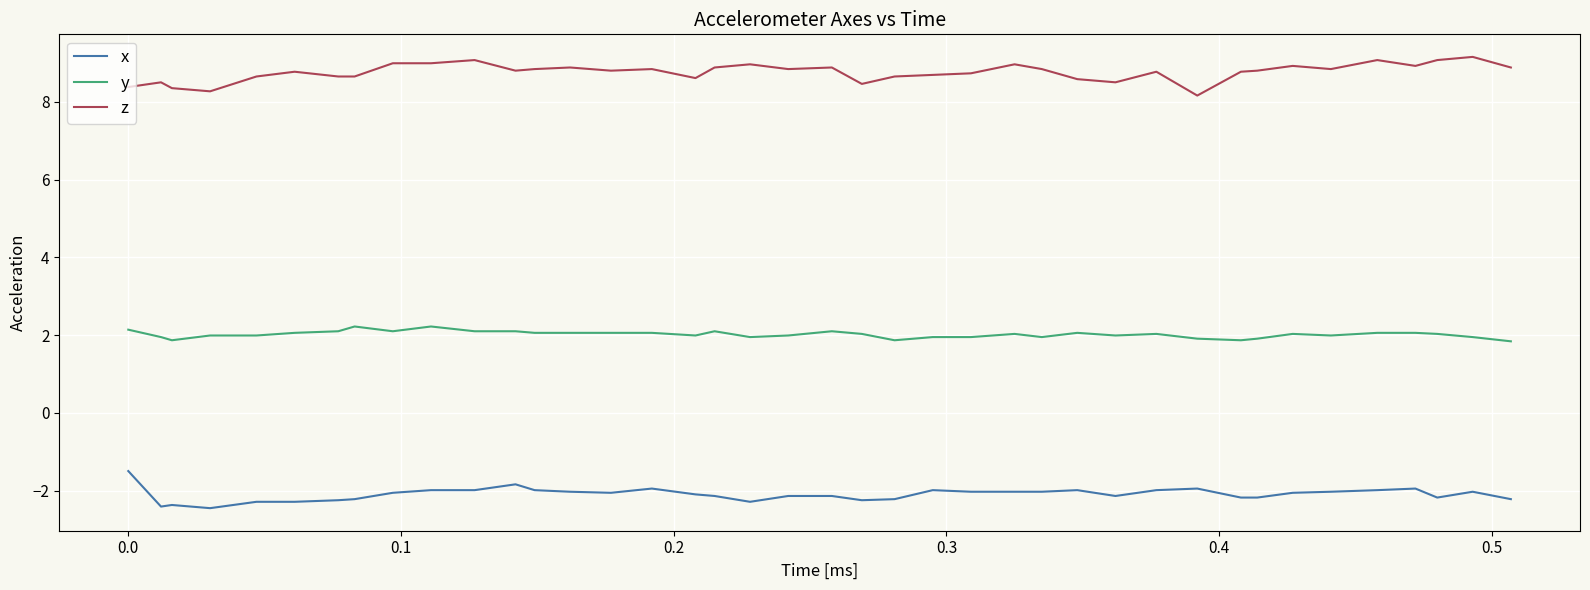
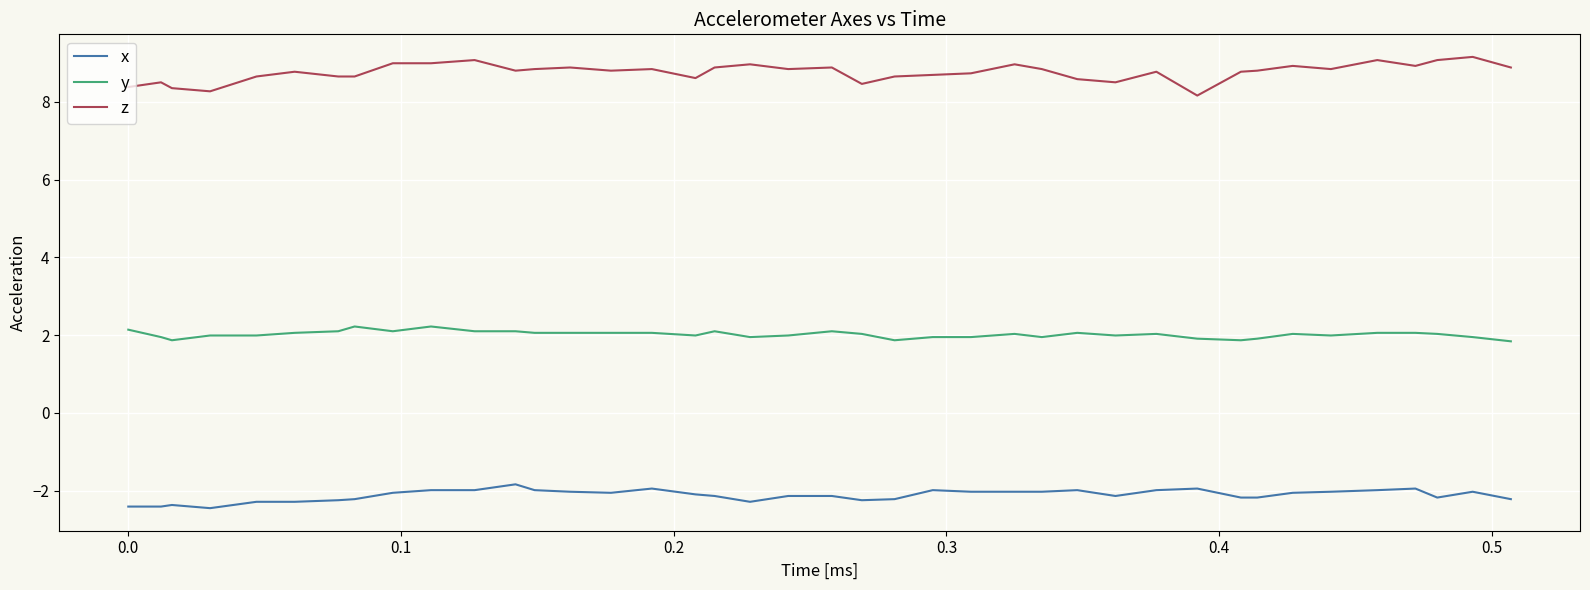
x, 0.0: -1.5 -> -2.4
